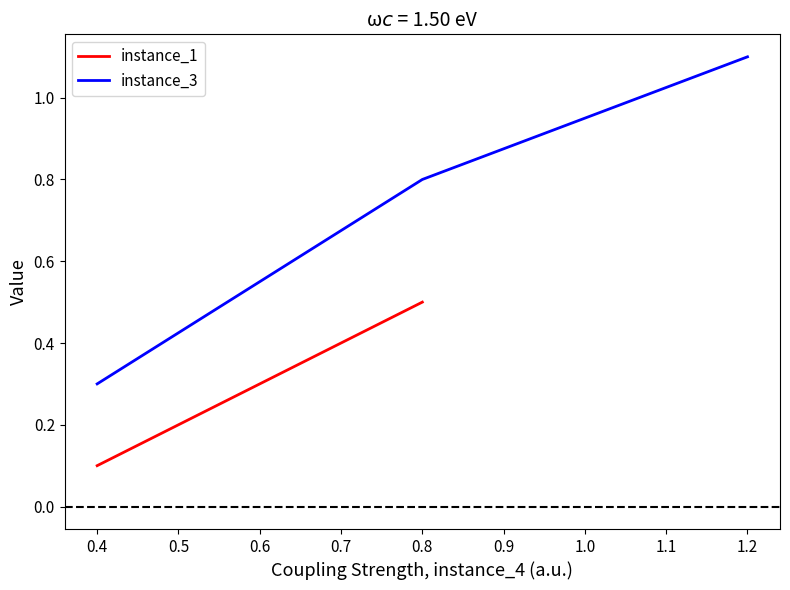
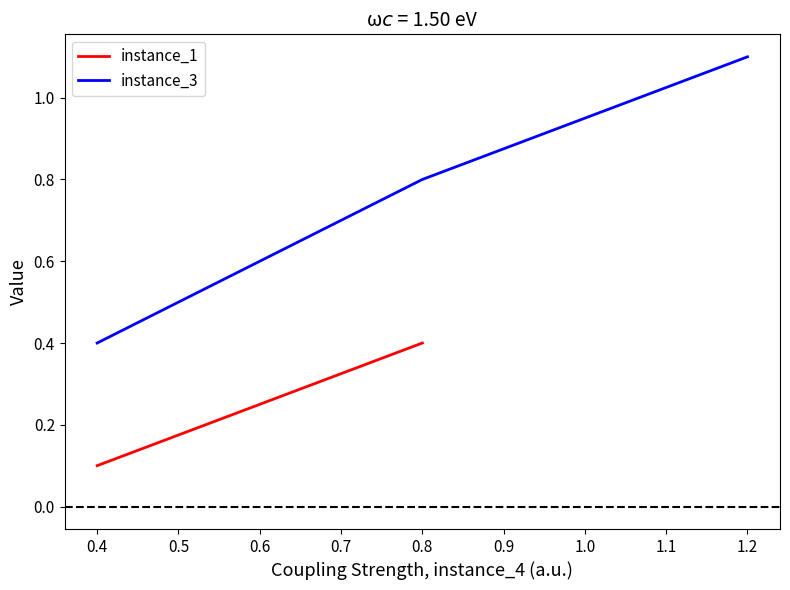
instance_3, 0.4: 0.3 -> 0.4
instance_1, 0.8: 0.5 -> 0.4
